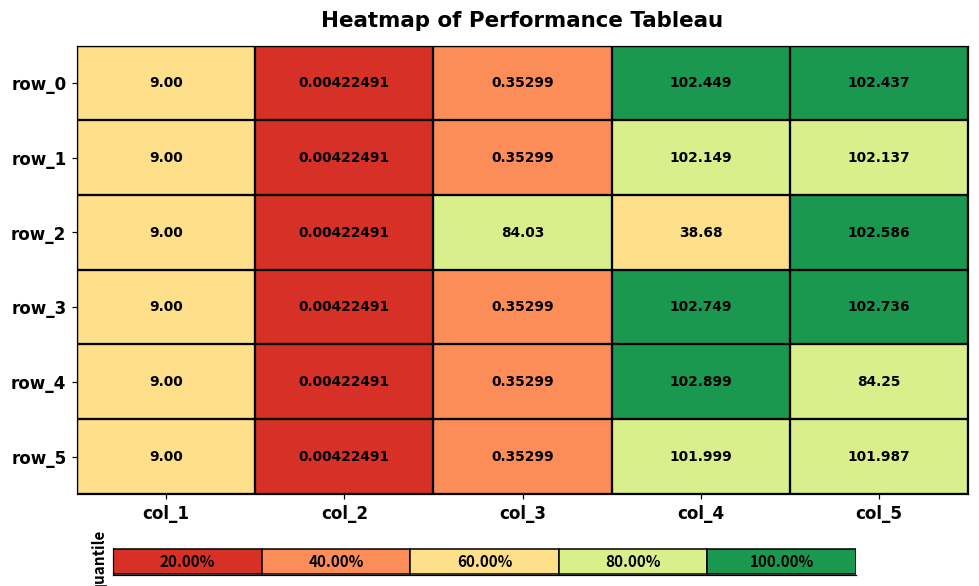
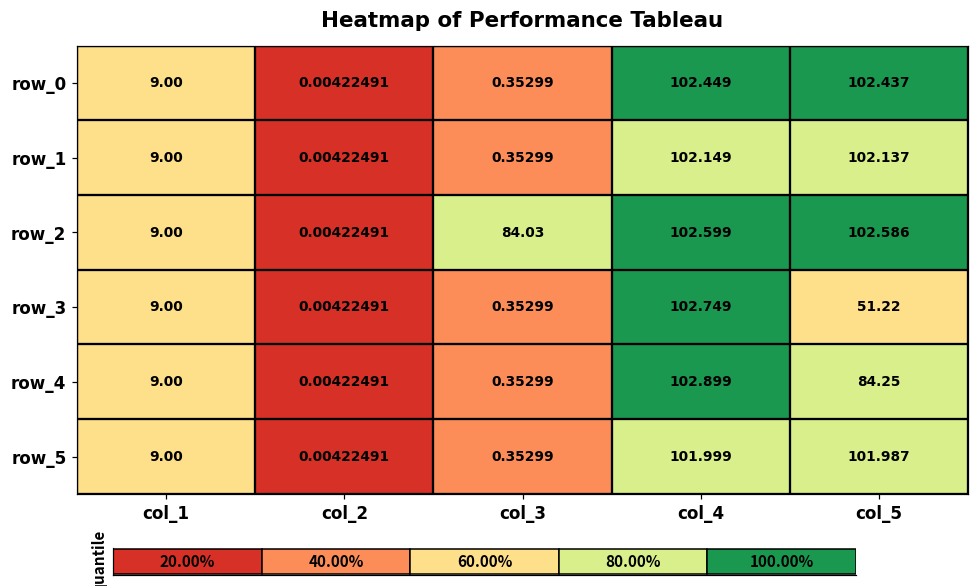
Heatmap of Performance Tableau, row_2, col_4: 38.68 -> 102.599
Heatmap of Performance Tableau, row_3, col_5: 102.736 -> 51.22
